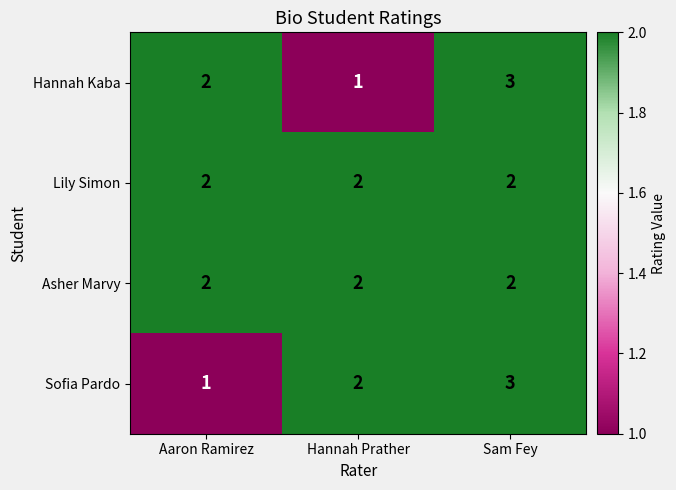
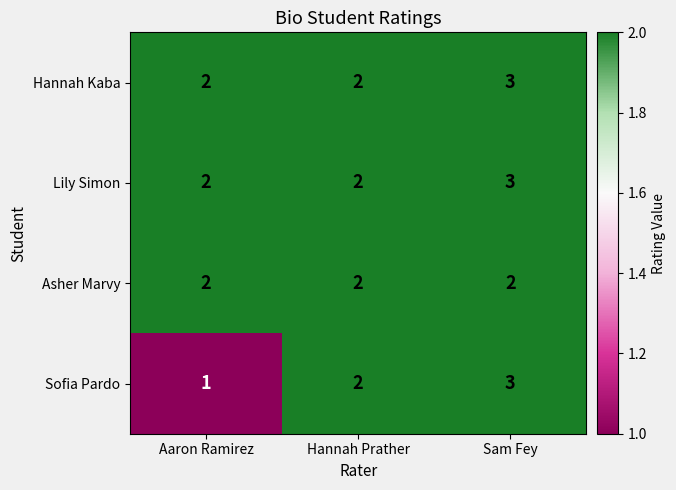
Hannah Kaba, Hannah Prather: 1 -> 2
Lily Simon, Sam Fey: 2 -> 3
